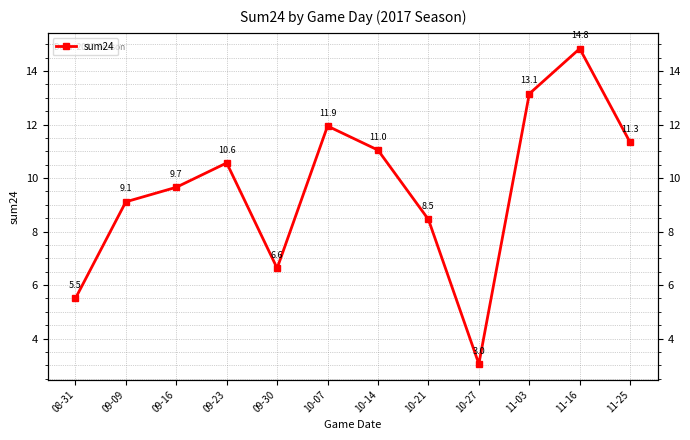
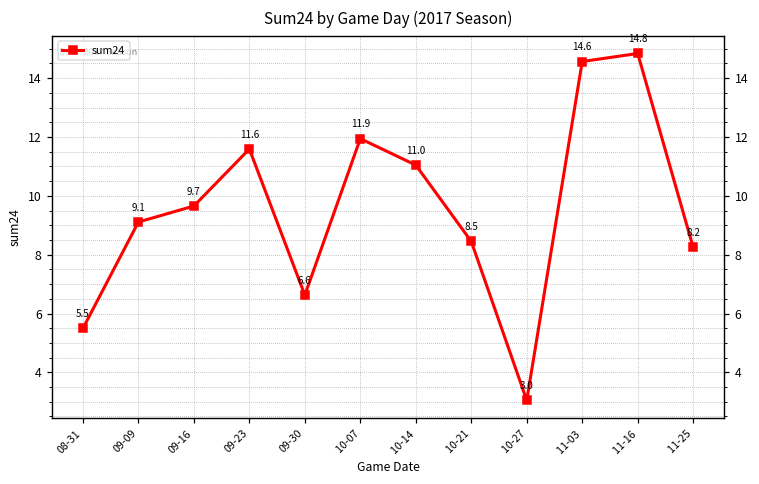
09-23: 10.6 -> 11.6
11-03: 13.1 -> 14.6
11-25: 11.3 -> 8.2
